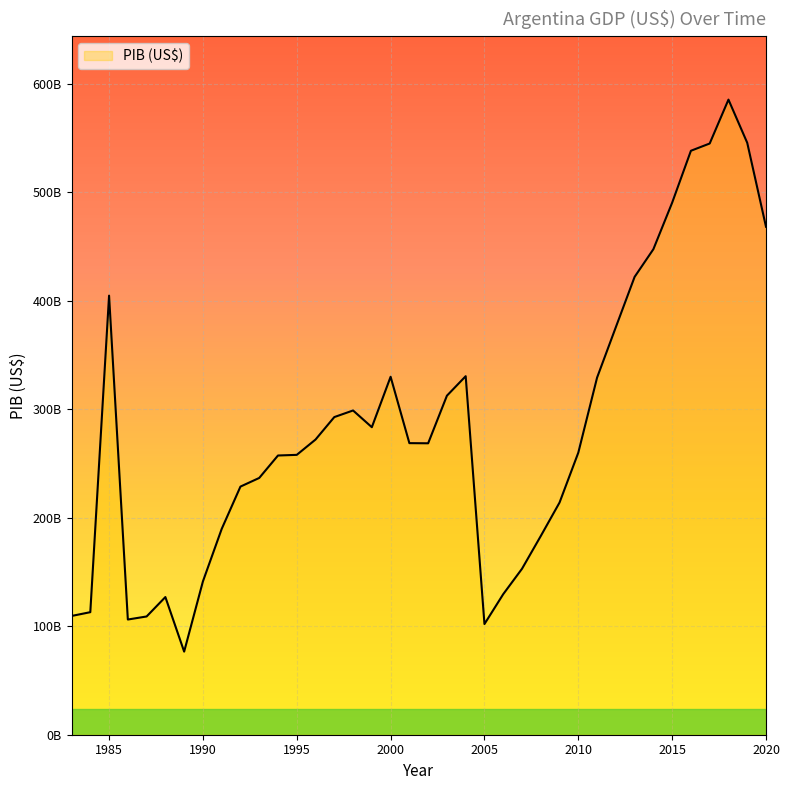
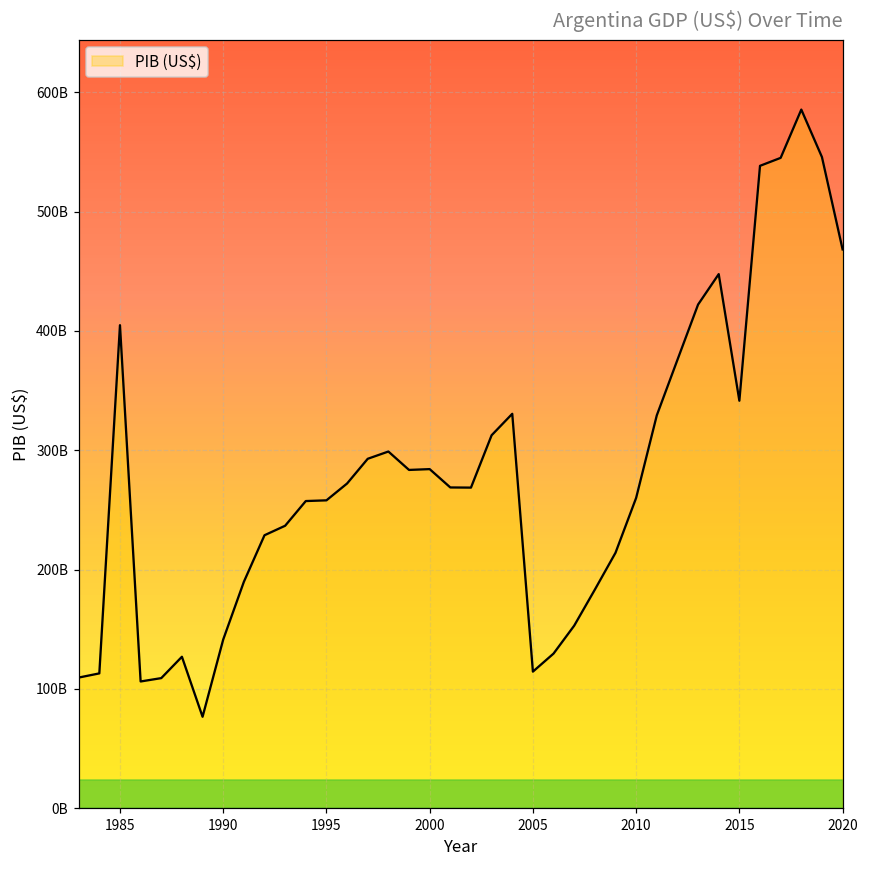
2000: 330000000000 -> 284000000000
2005: 102000000000 -> 114000000000
2015: 491000000000 -> 342000000000
